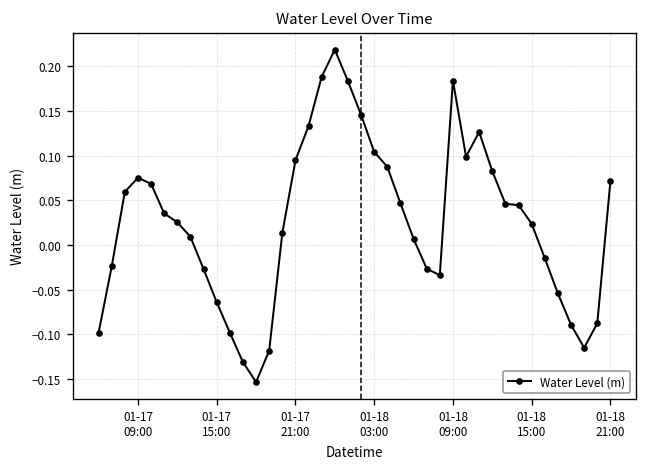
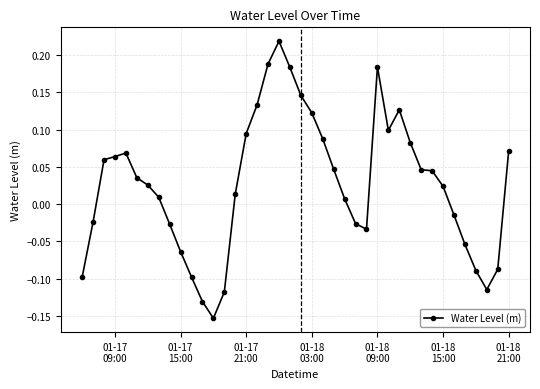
01-17 09:00: 0.08 -> 0.06
01-18 03:00: 0.10 -> 0.12
